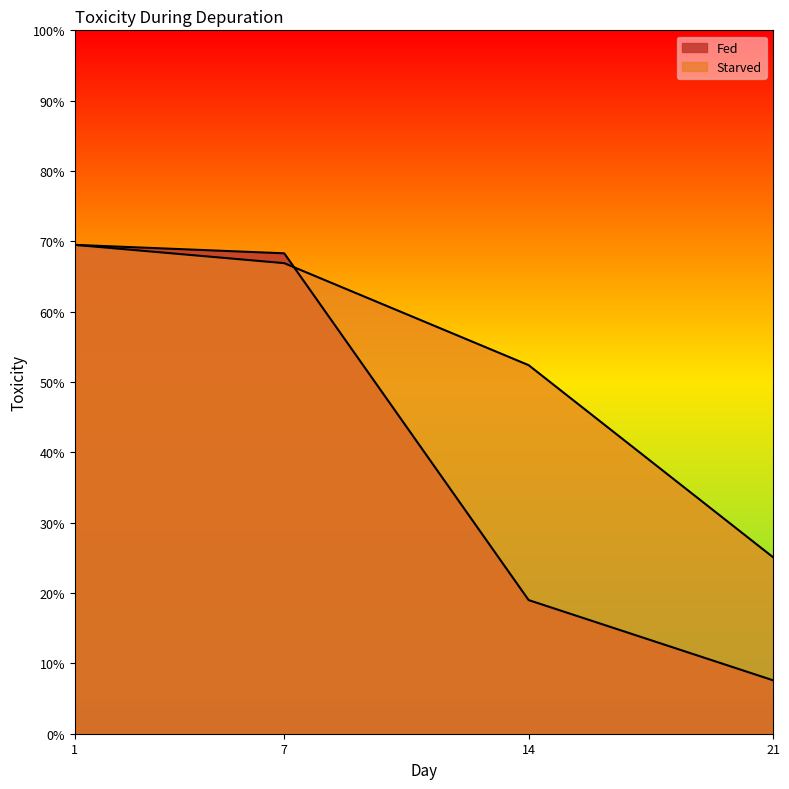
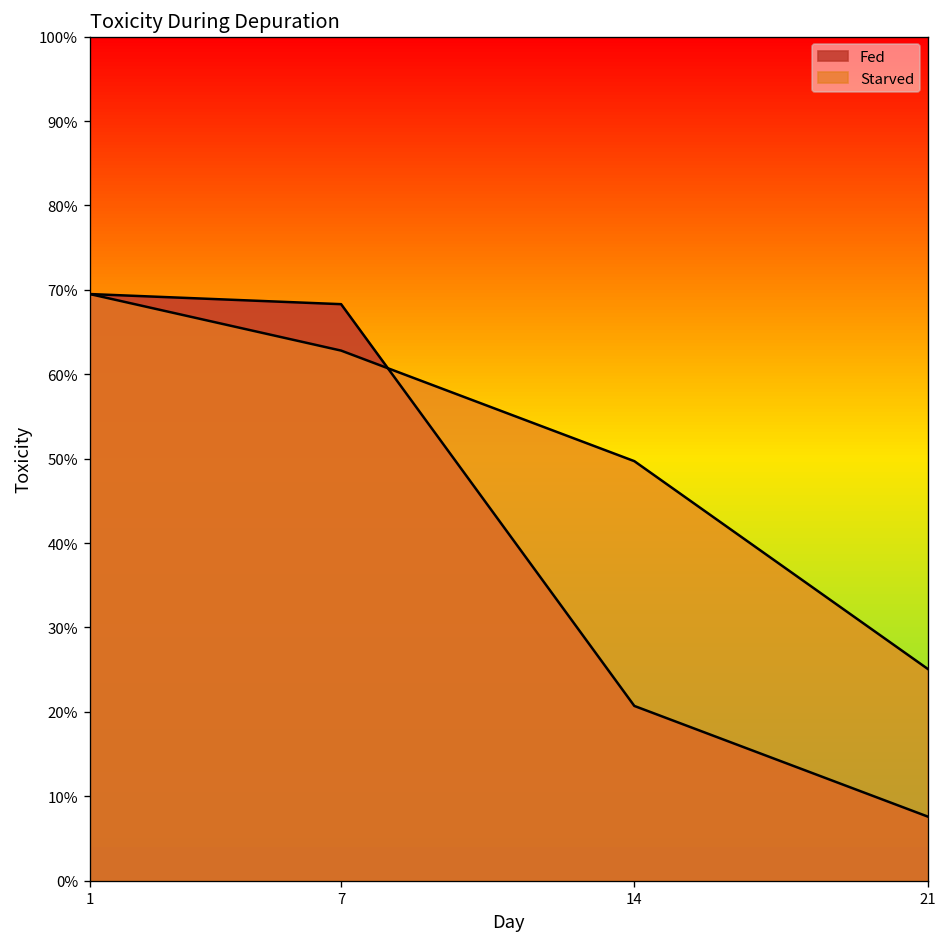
Starved, 7: 67% -> 63%
Fed, 14: 19% -> 21%
Starved, 14: 52% -> 50%
